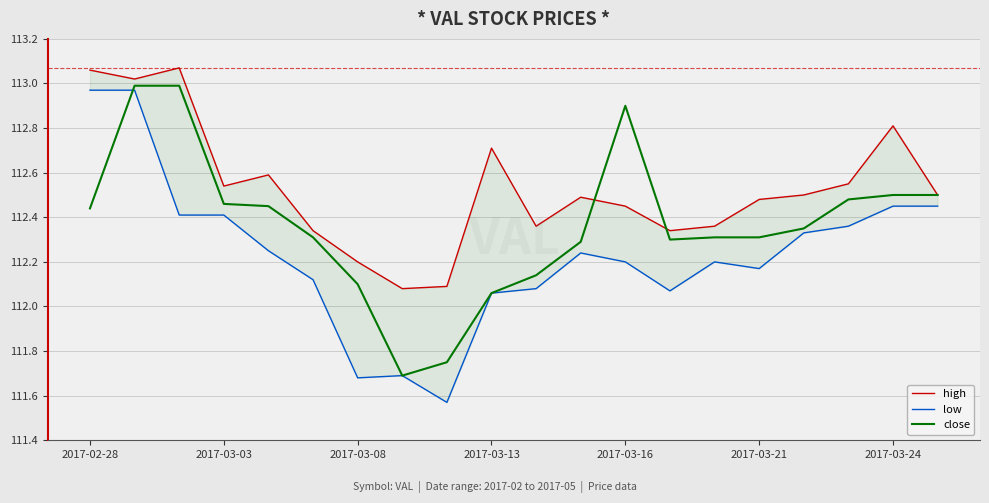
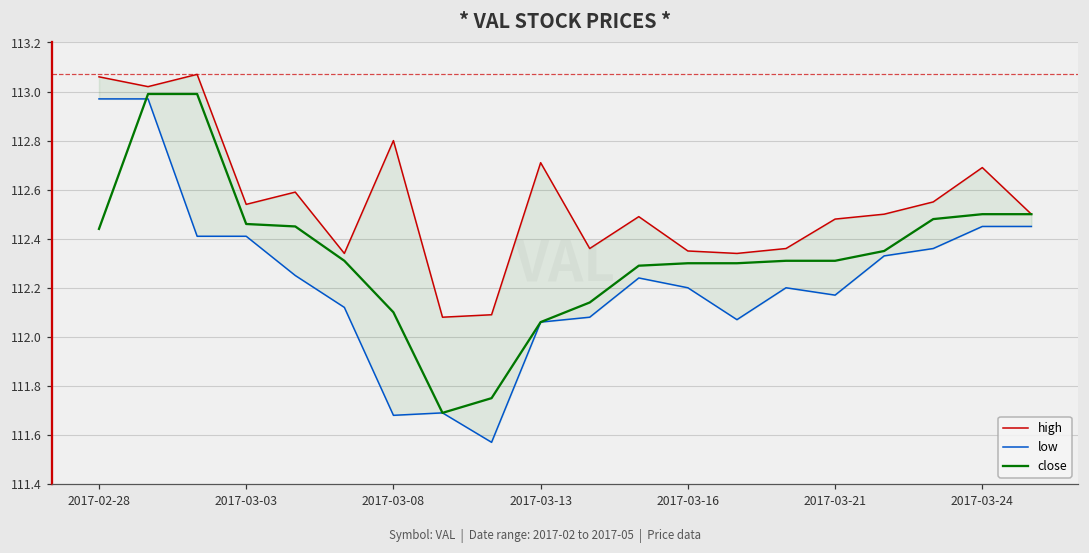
high, 2017-03-08: 112.2 -> 112.8
high, 2017-03-16: 112.45 -> 112.35
close, 2017-03-16: 112.9 -> 112.3
high, 2017-03-24: 112.81 -> 112.69
